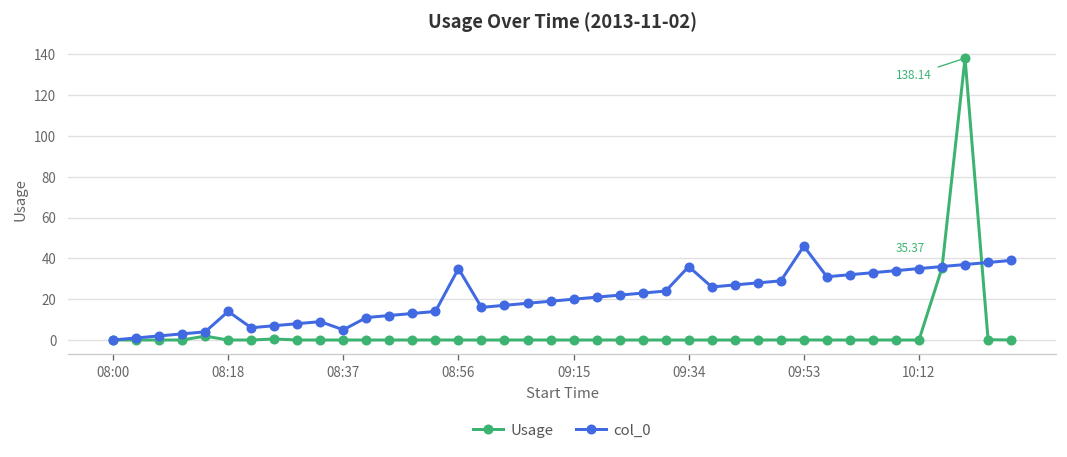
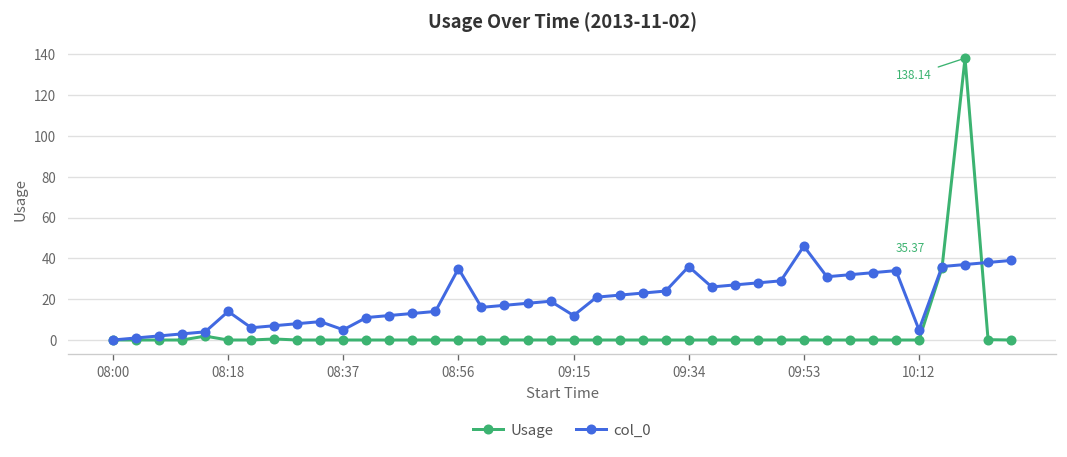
col_0, 09:15: 20 -> 12
col_0, 10:12: 35 -> 5
